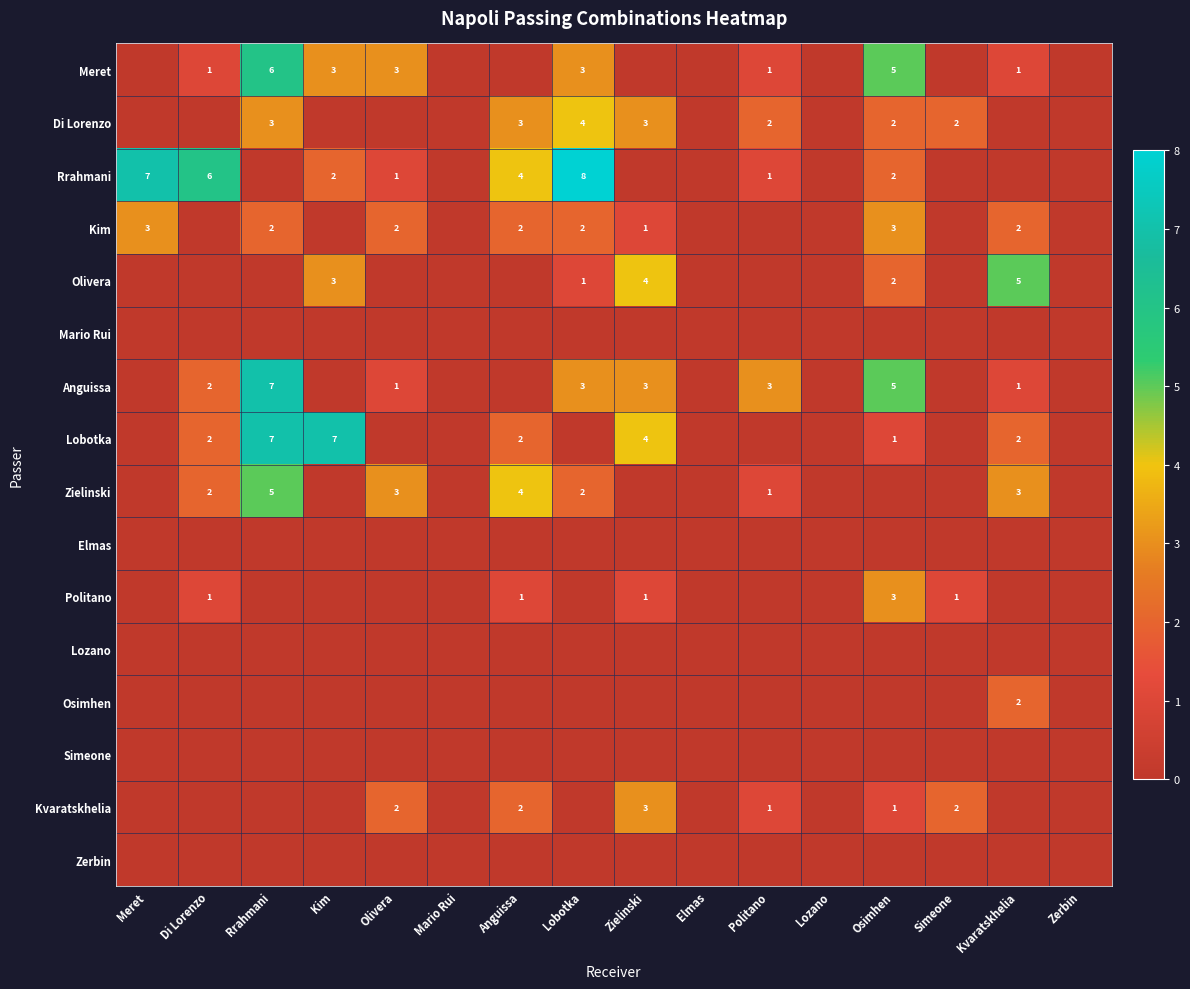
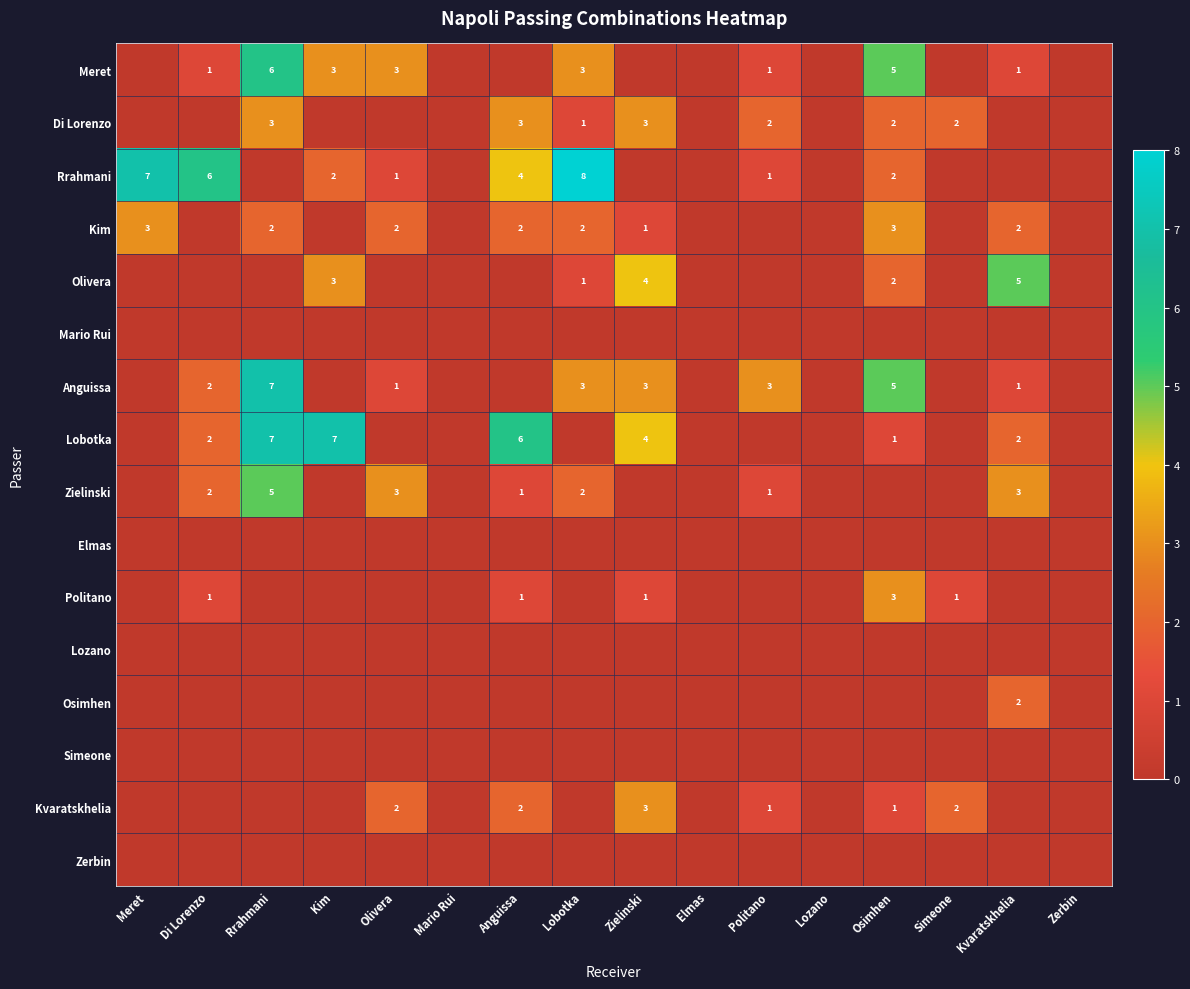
Di Lorenzo, Lobotka: 4 -> 1
Lobotka, Anguissa: 2 -> 6
Zielinski, Anguissa: 4 -> 1
